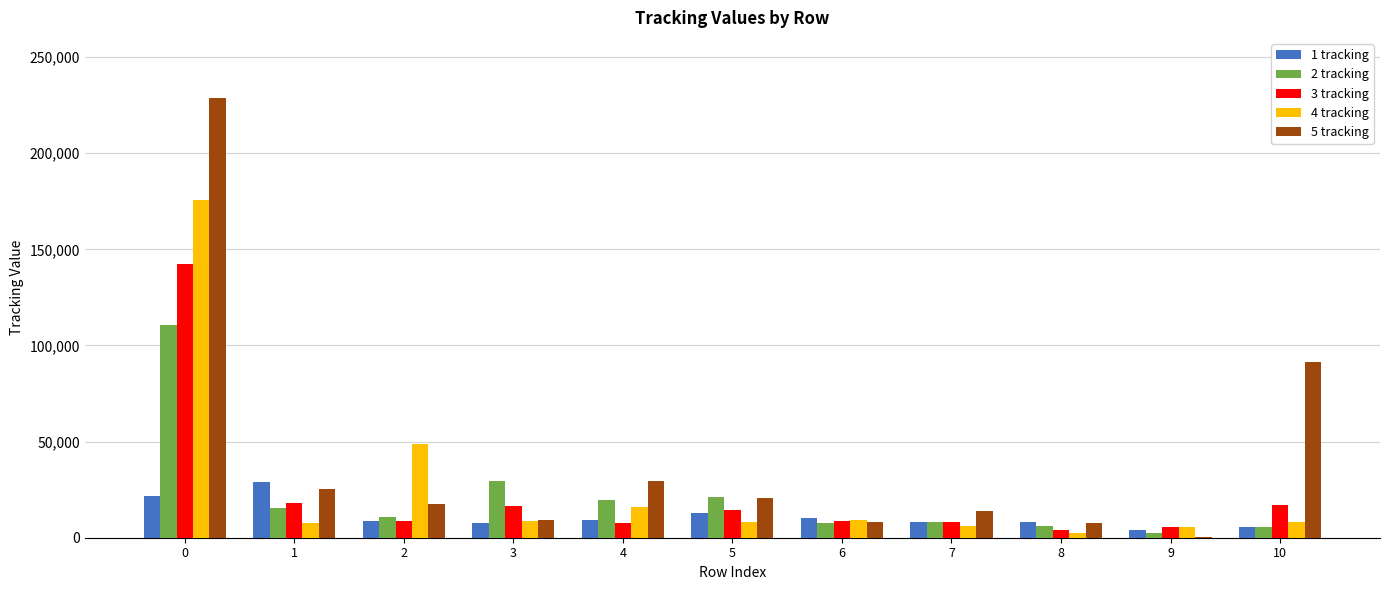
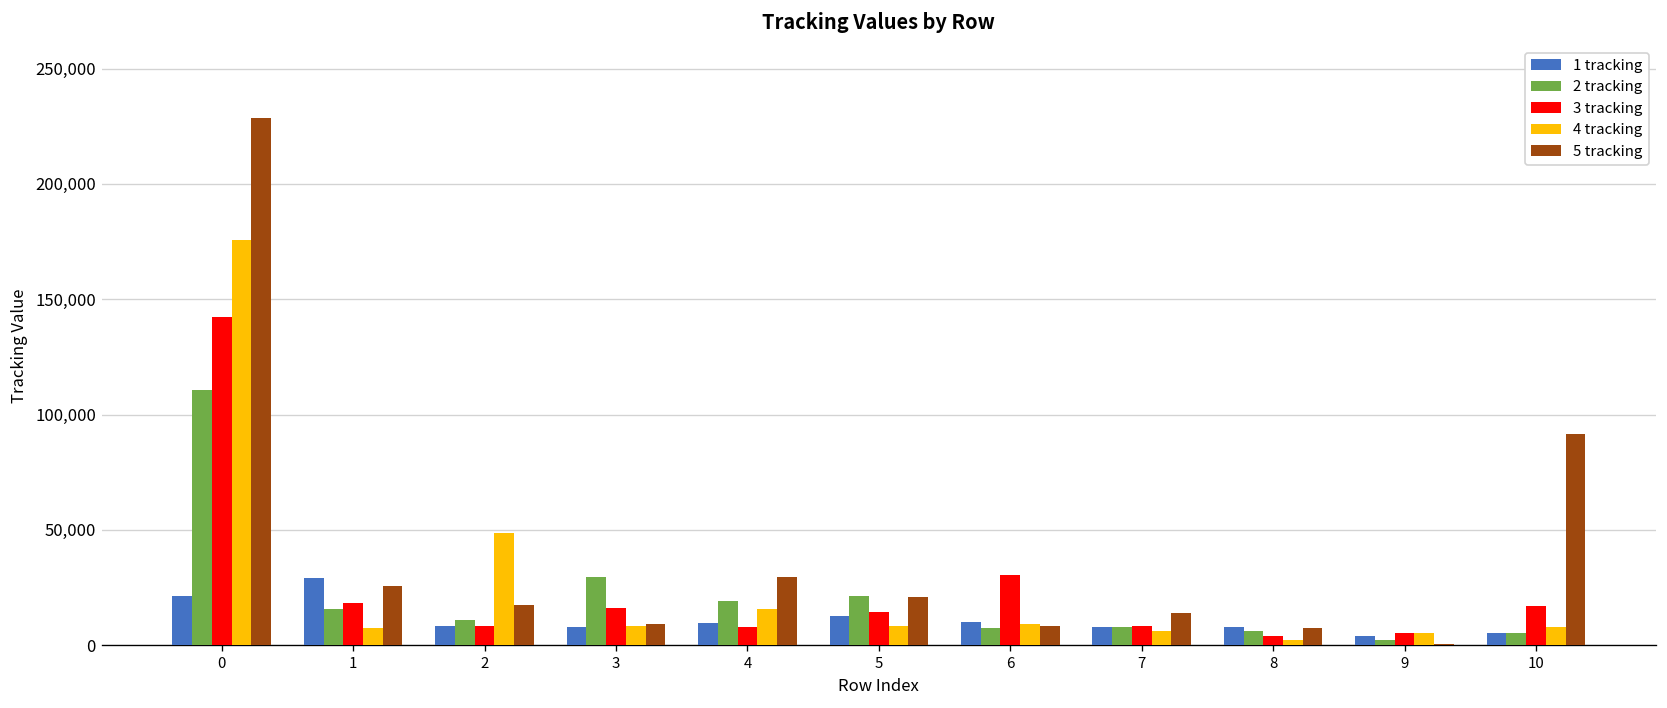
3 tracking, 6: 9,000 -> 31,000
